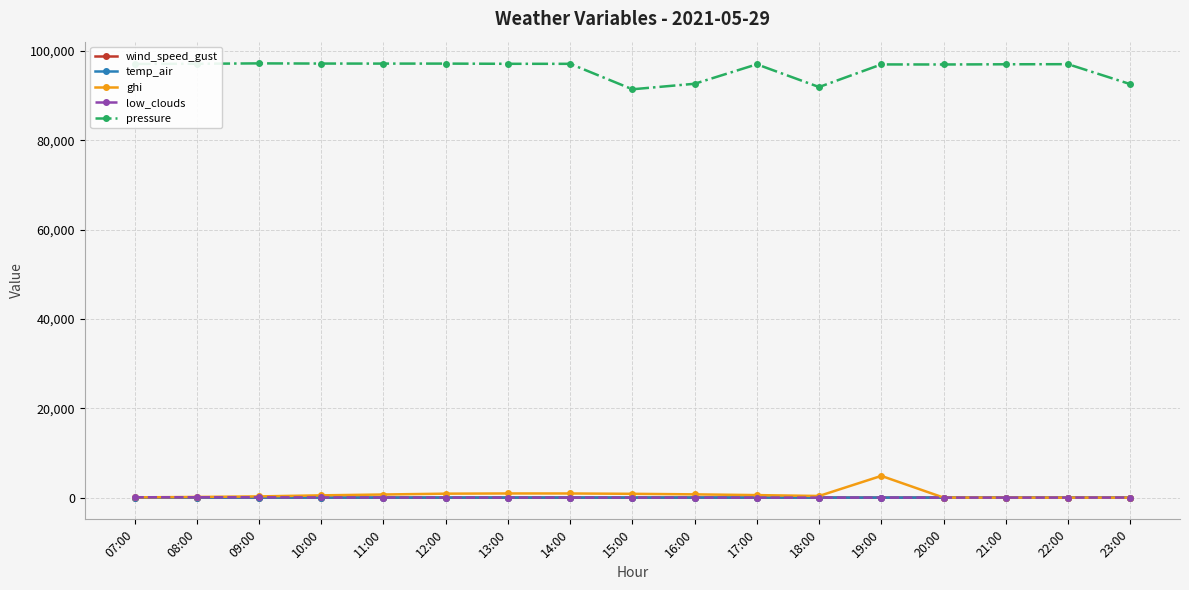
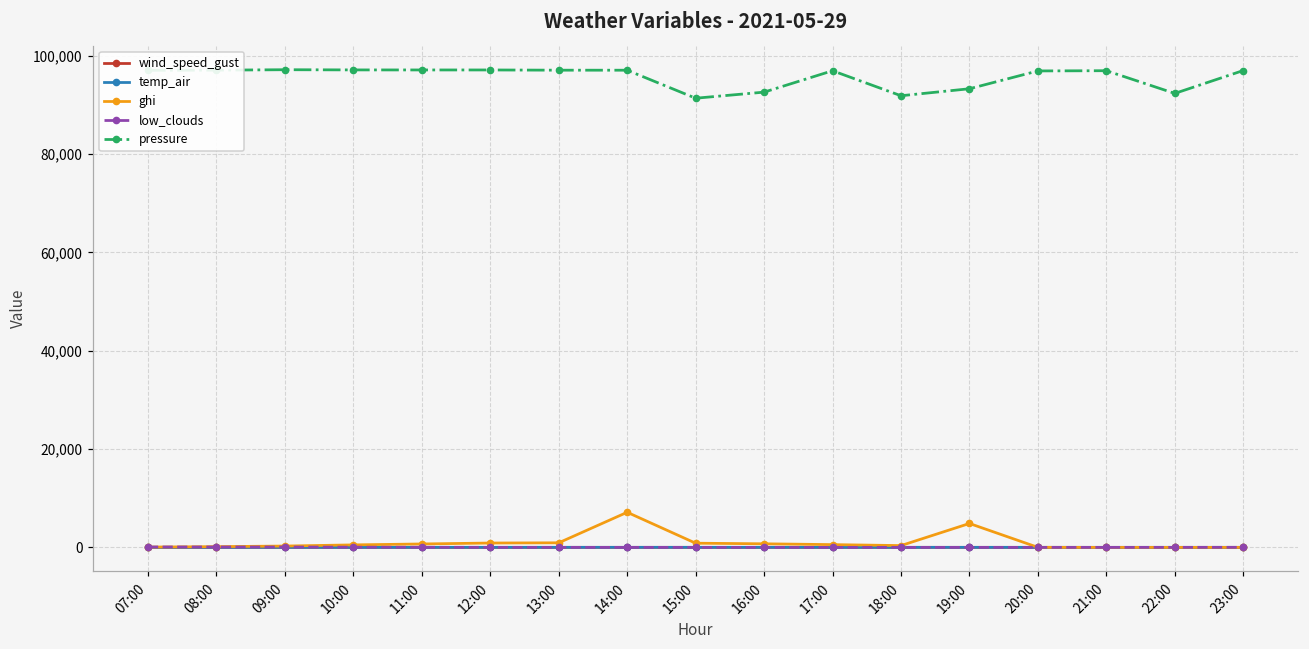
ghi, 14:00: 1,000 -> 7,000
pressure, 19:00: 97,000 -> 93,000
pressure, 22:00: 97,000 -> 92,000
pressure, 23:00: 93,000 -> 97,000
